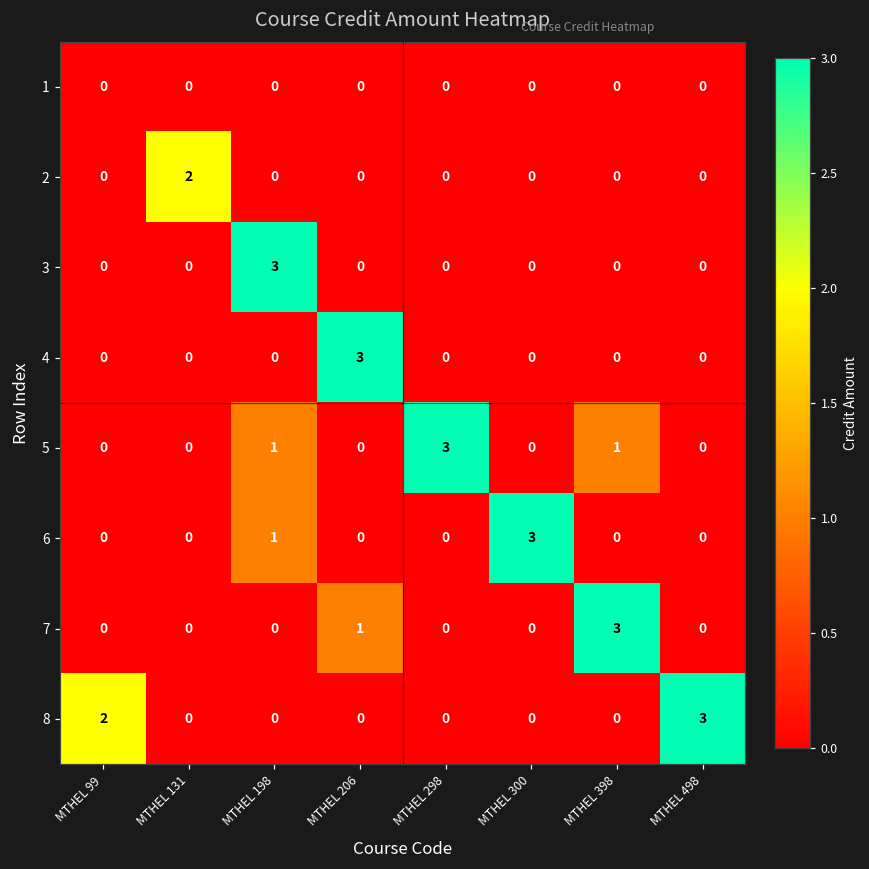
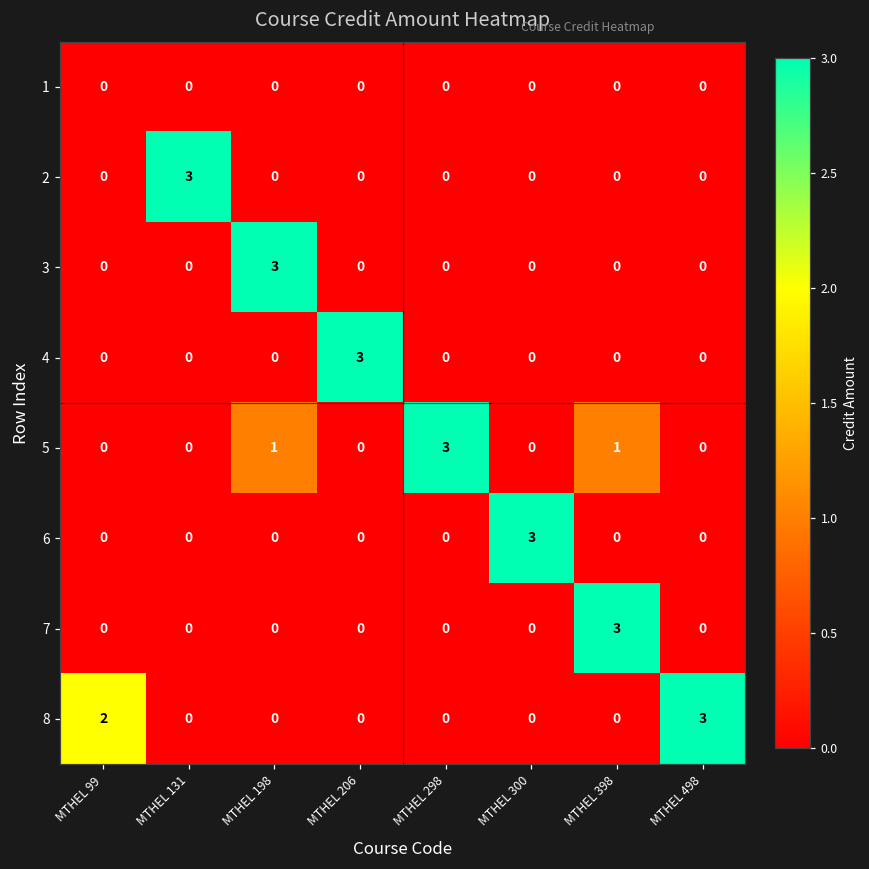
2, MTHEL 131: 2 -> 3
6, MTHEL 198: 1 -> 0
7, MTHEL 206: 1 -> 0
